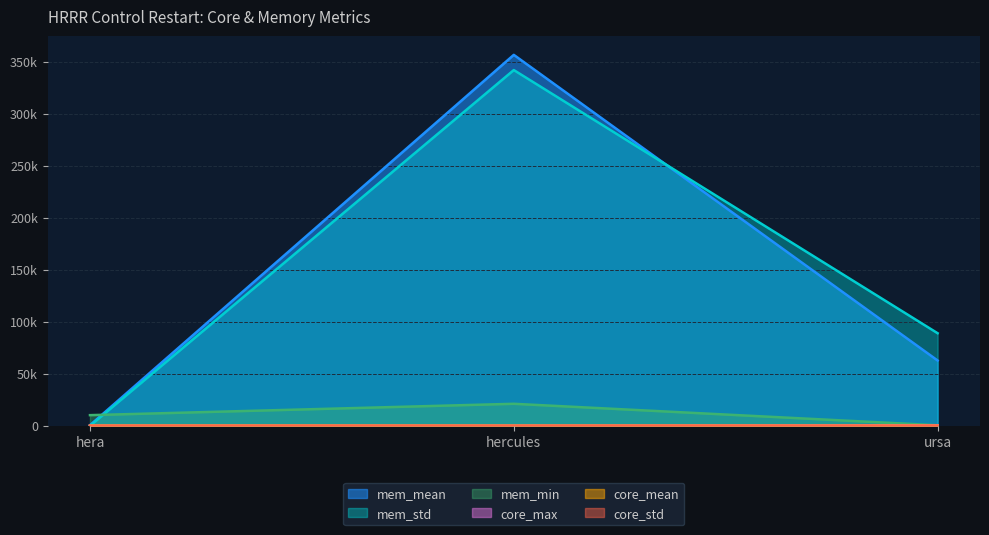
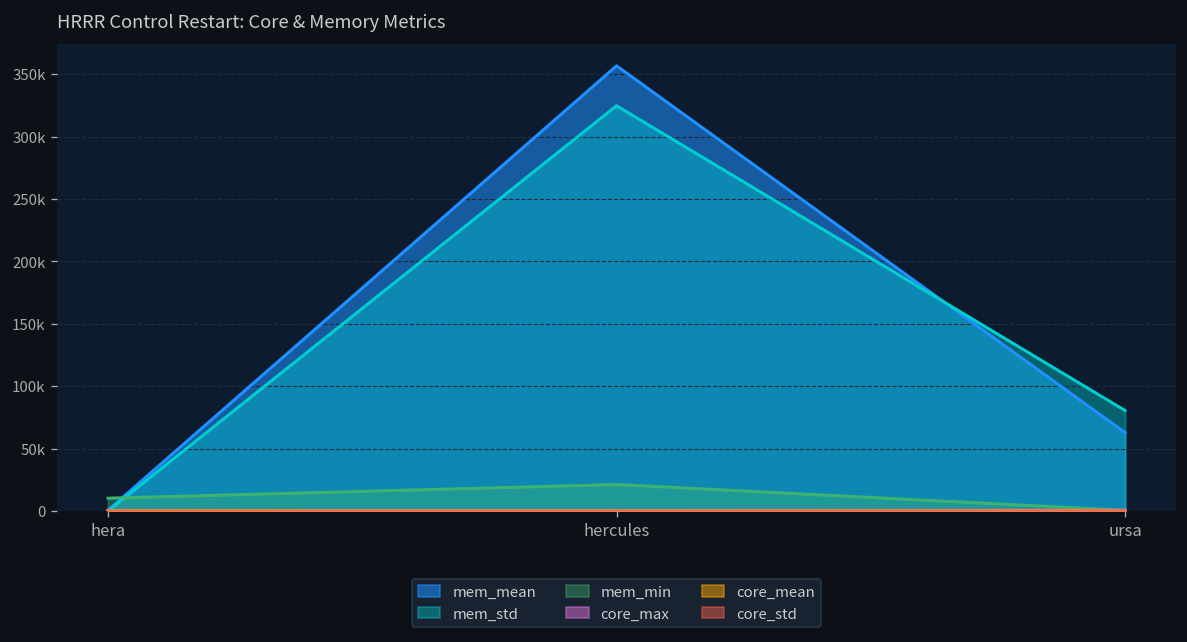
mem_std, hercules: 342000 -> 325000
mem_std, ursa: 89000 -> 81000
